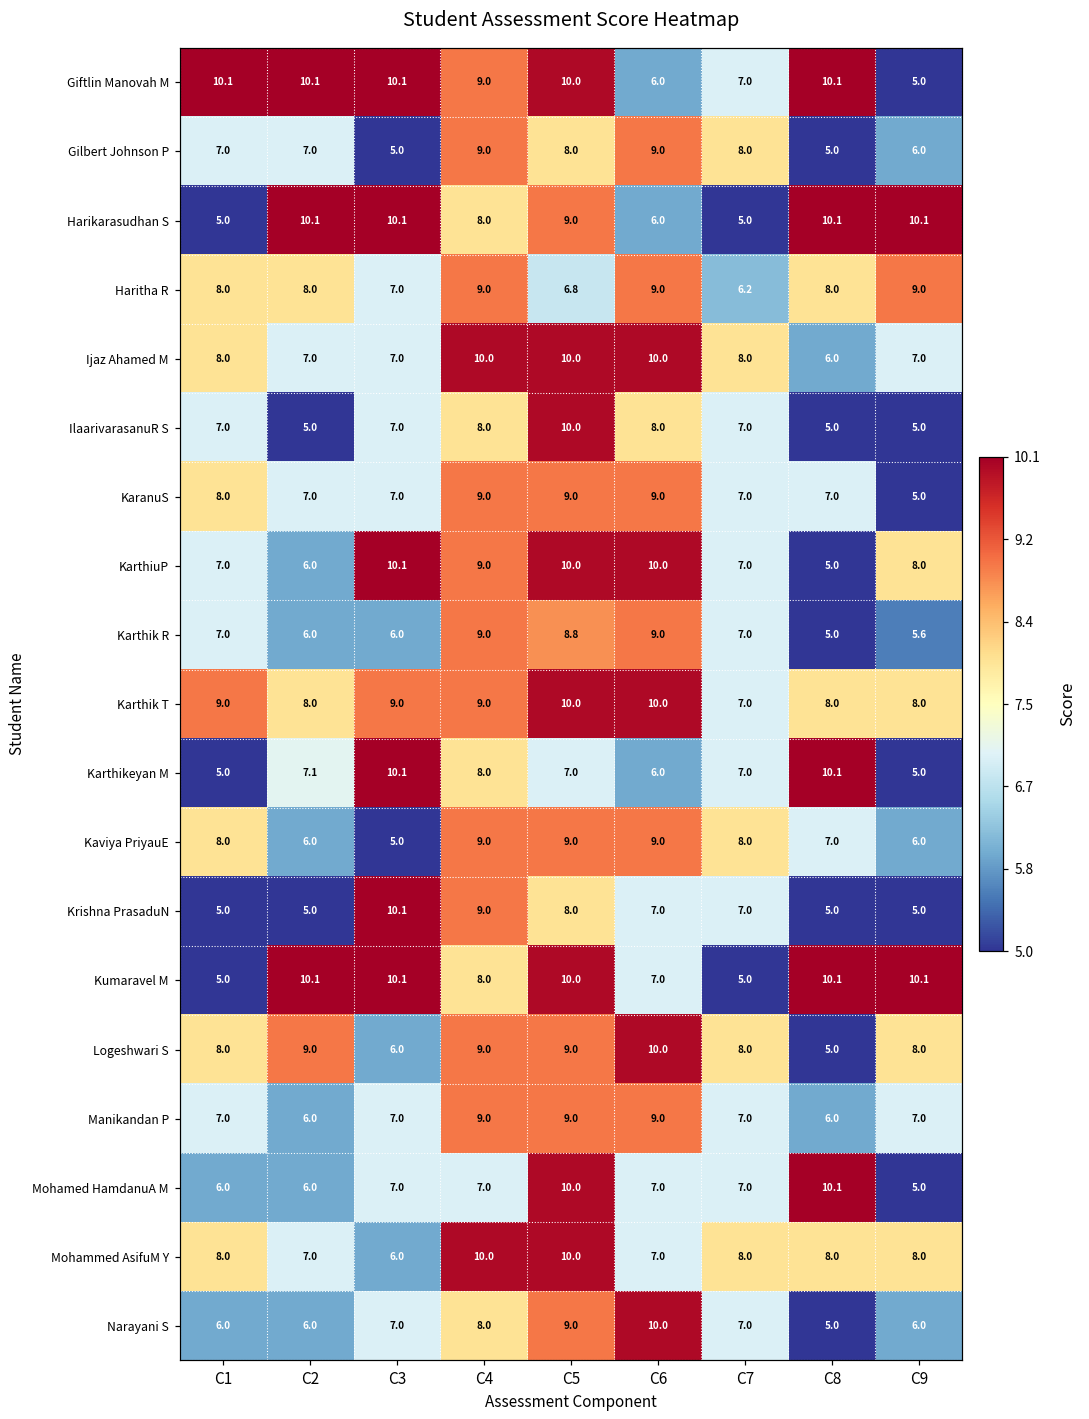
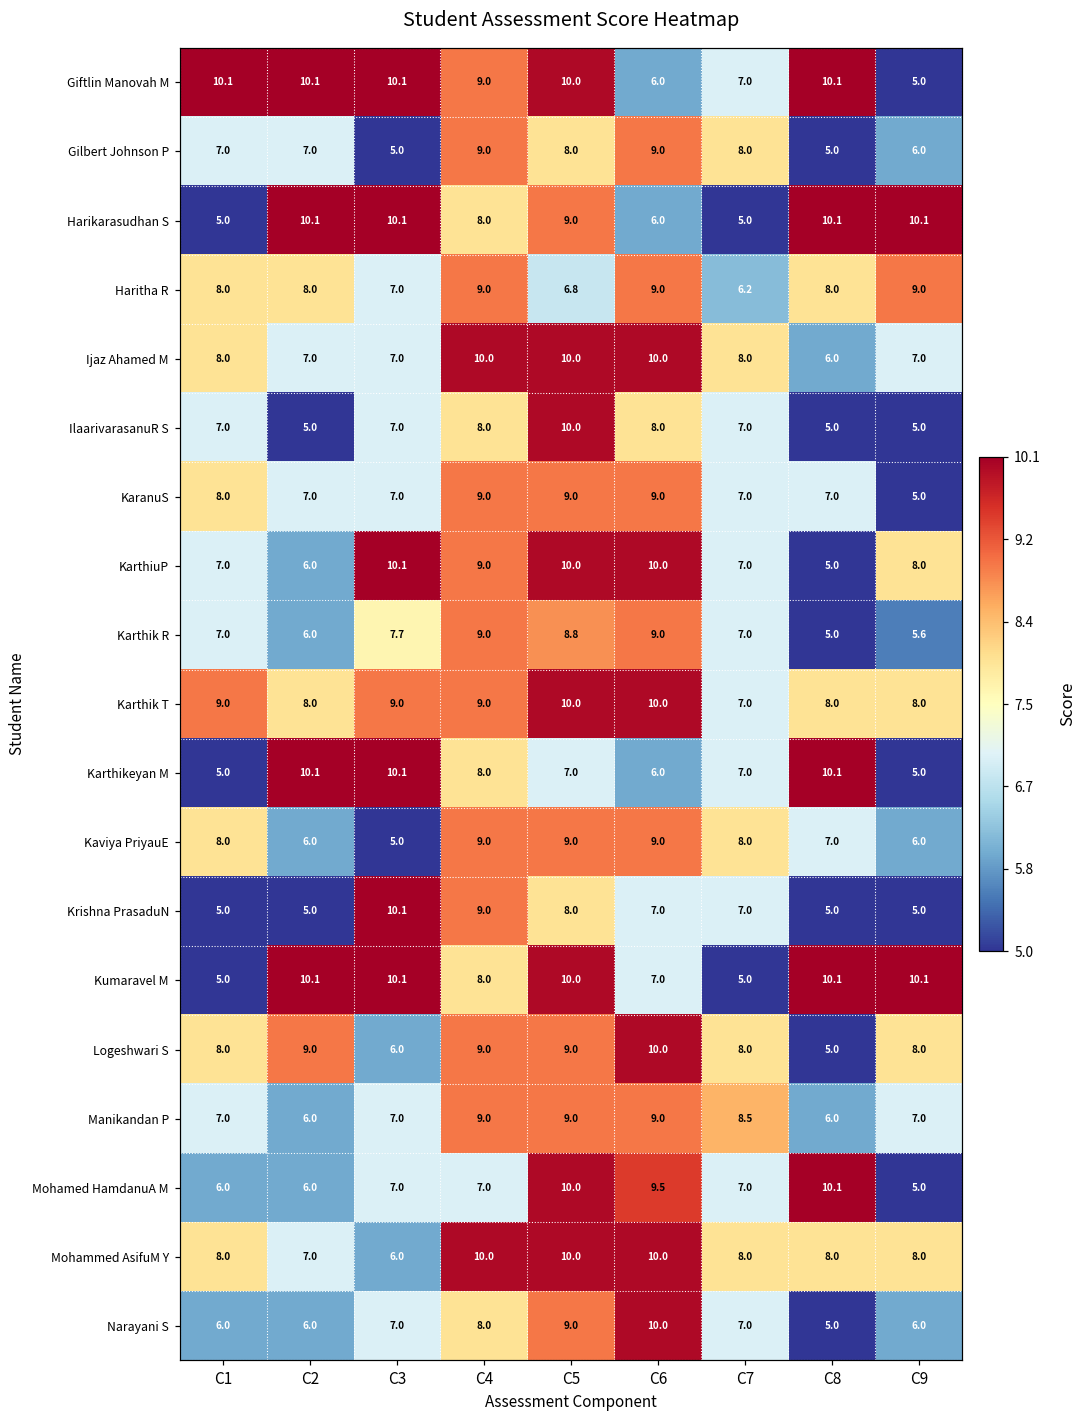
Karthik R, C3: 6.0 -> 7.7
Karthikeyan M, C2: 7.1 -> 10.1
Manikandan P, C7: 7.0 -> 8.5
Mohamed HamdanuA M, C6: 7.0 -> 9.5
Mohammed AsifuM Y, C6: 7.0 -> 10.0
